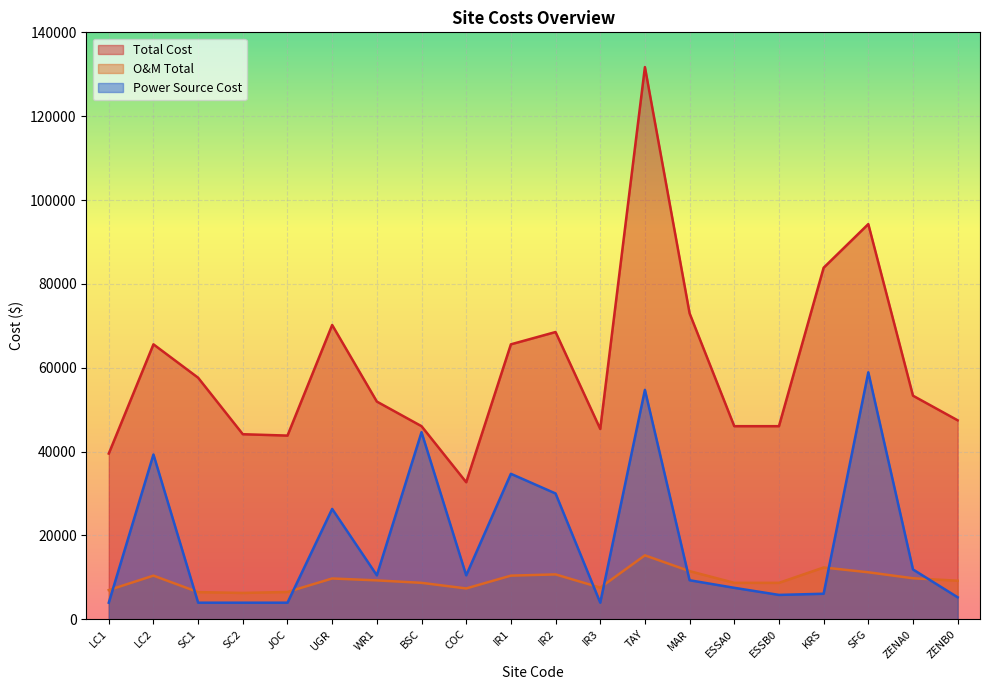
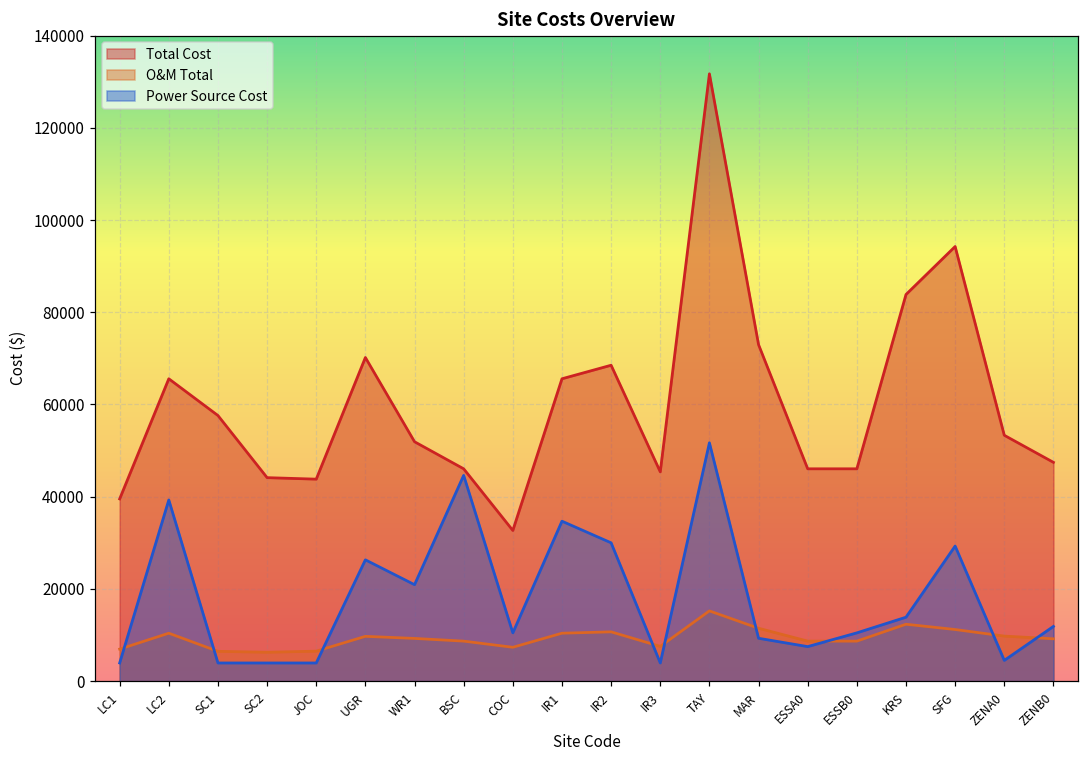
Power Source Cost, WR1: 10000 -> 21000
Power Source Cost, TAY: 55000 -> 52000
Power Source Cost, ESSB0: 6000 -> 10000
Power Source Cost, KRS: 6000 -> 14000
Power Source Cost, SFG: 59000 -> 29000
Power Source Cost, ZENA0: 12000 -> 5000
Power Source Cost, ZENB0: 5000 -> 12000
